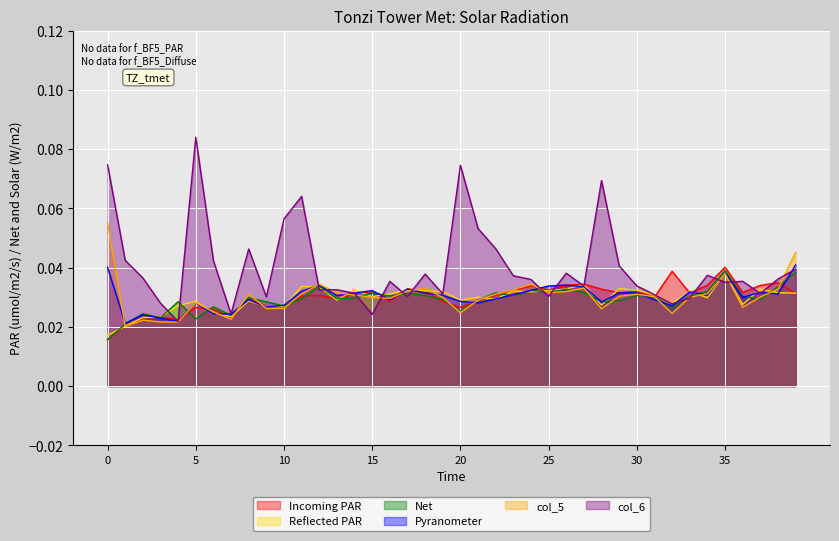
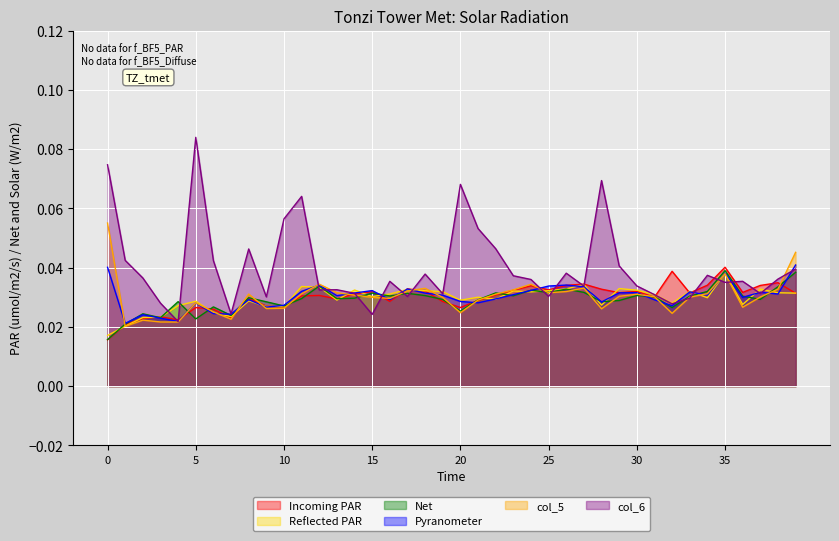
col_6, 20: 0.075 -> 0.068
